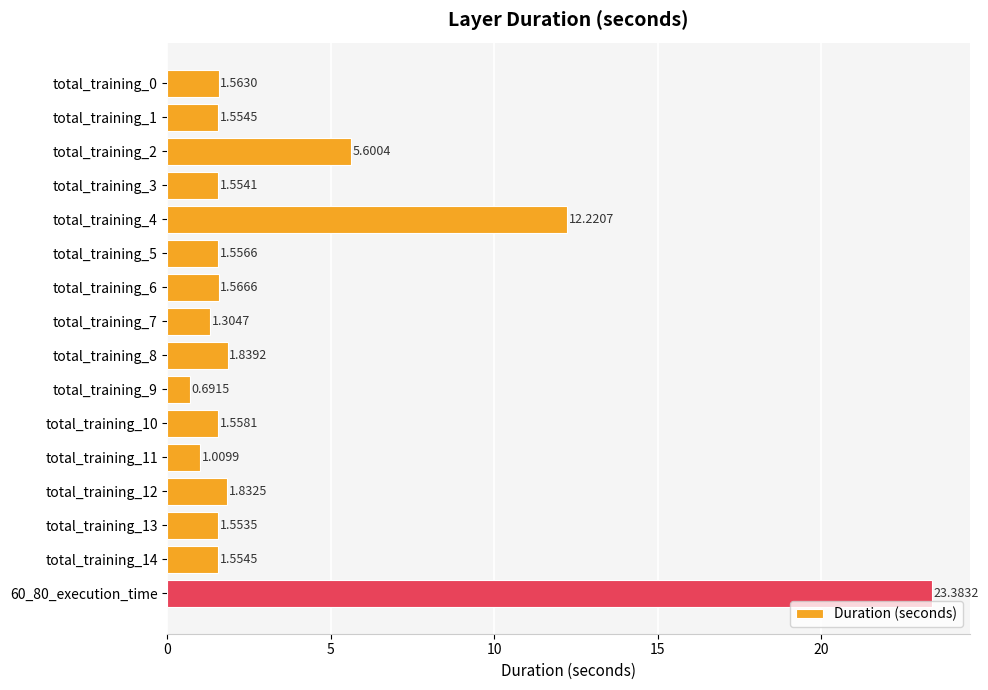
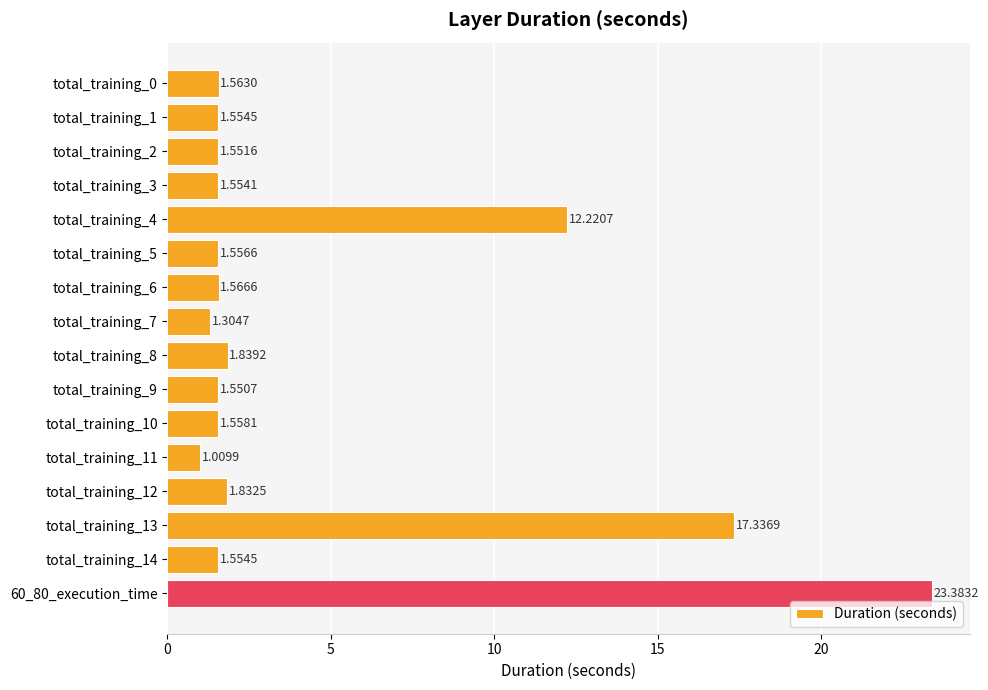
total_training_2: 5.6004 -> 1.5516
total_training_9: 0.6915 -> 1.5507
total_training_13: 1.5535 -> 17.3369
